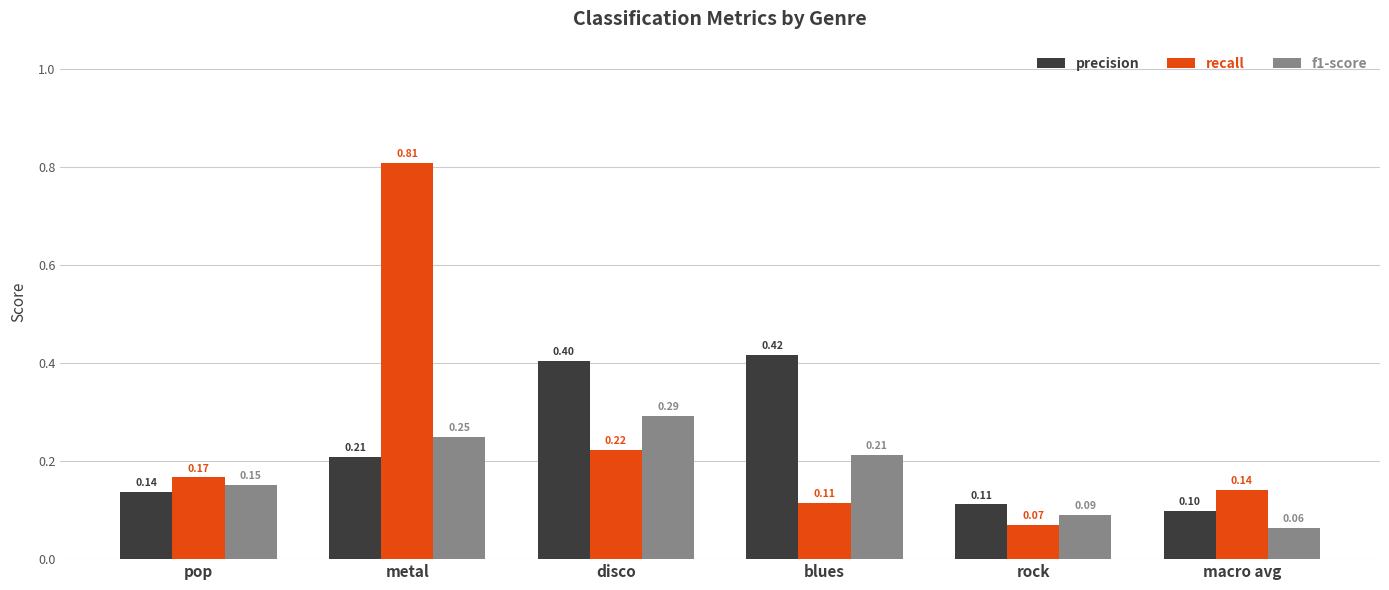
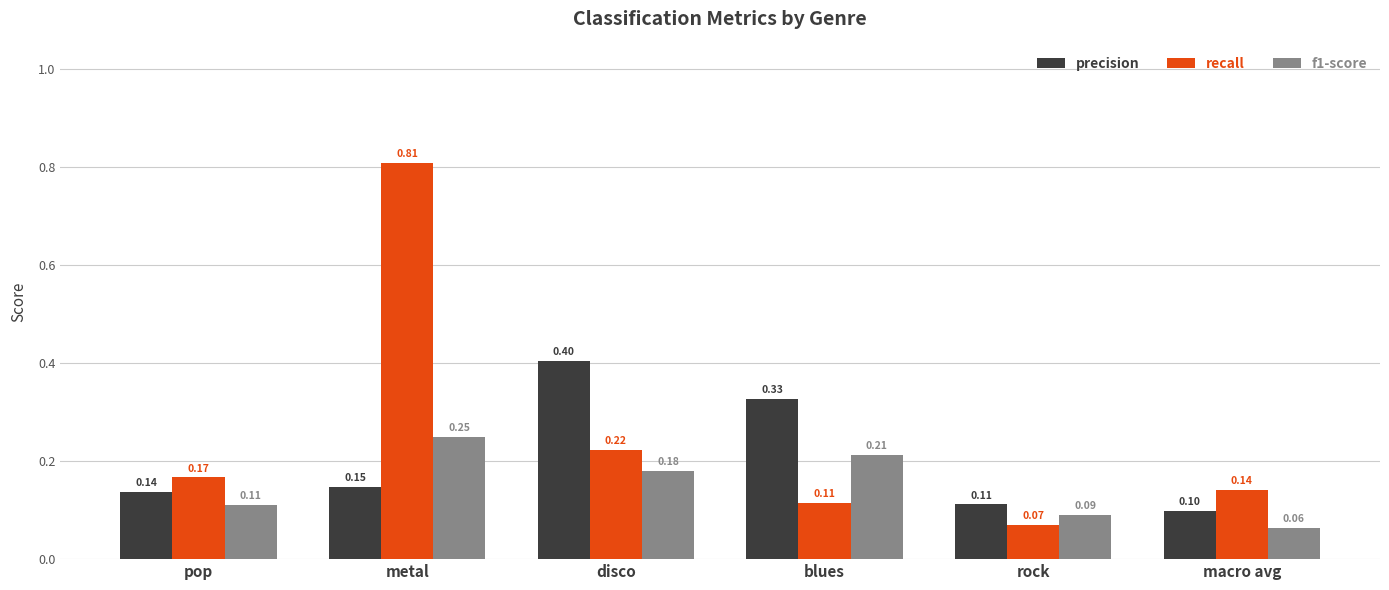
f1-score, pop: 0.15 -> 0.11
precision, metal: 0.21 -> 0.15
f1-score, disco: 0.29 -> 0.18
precision, blues: 0.42 -> 0.33
